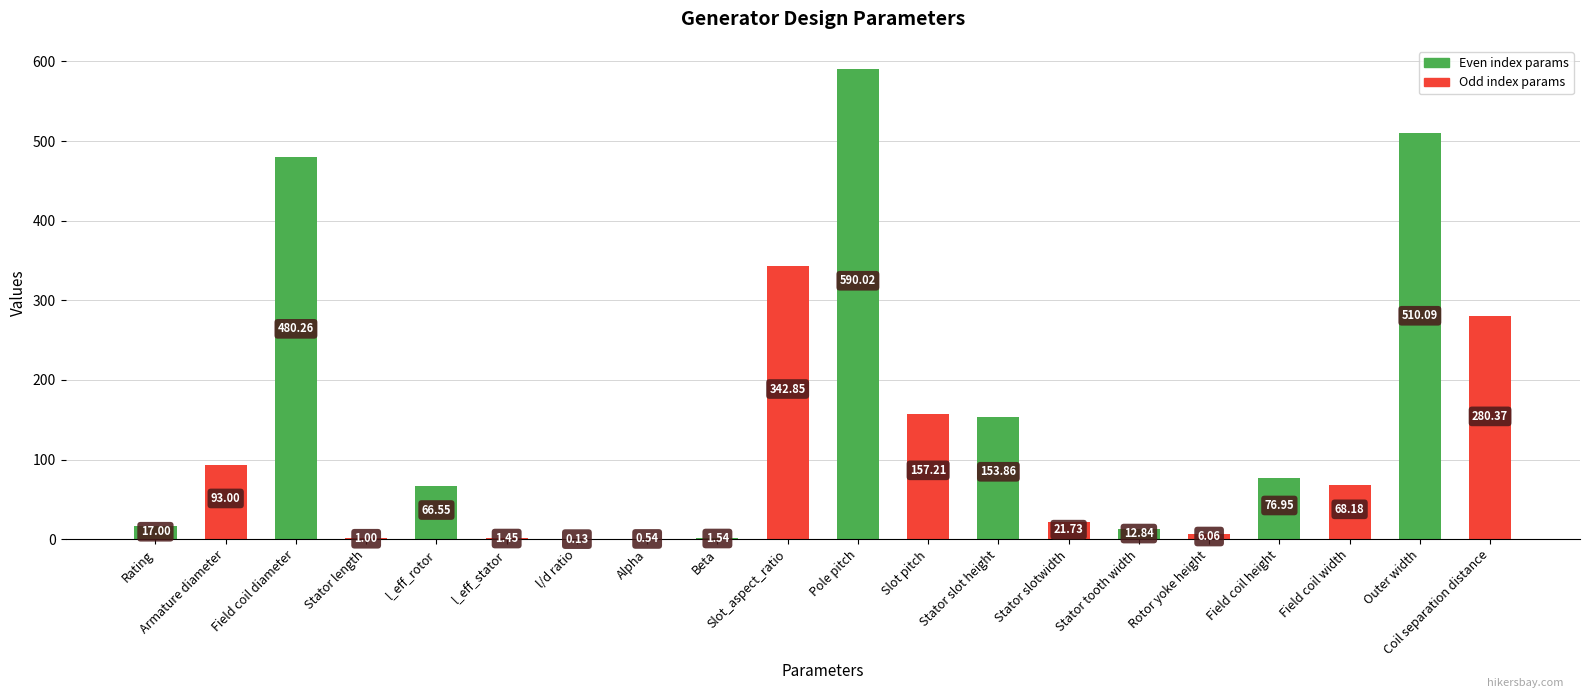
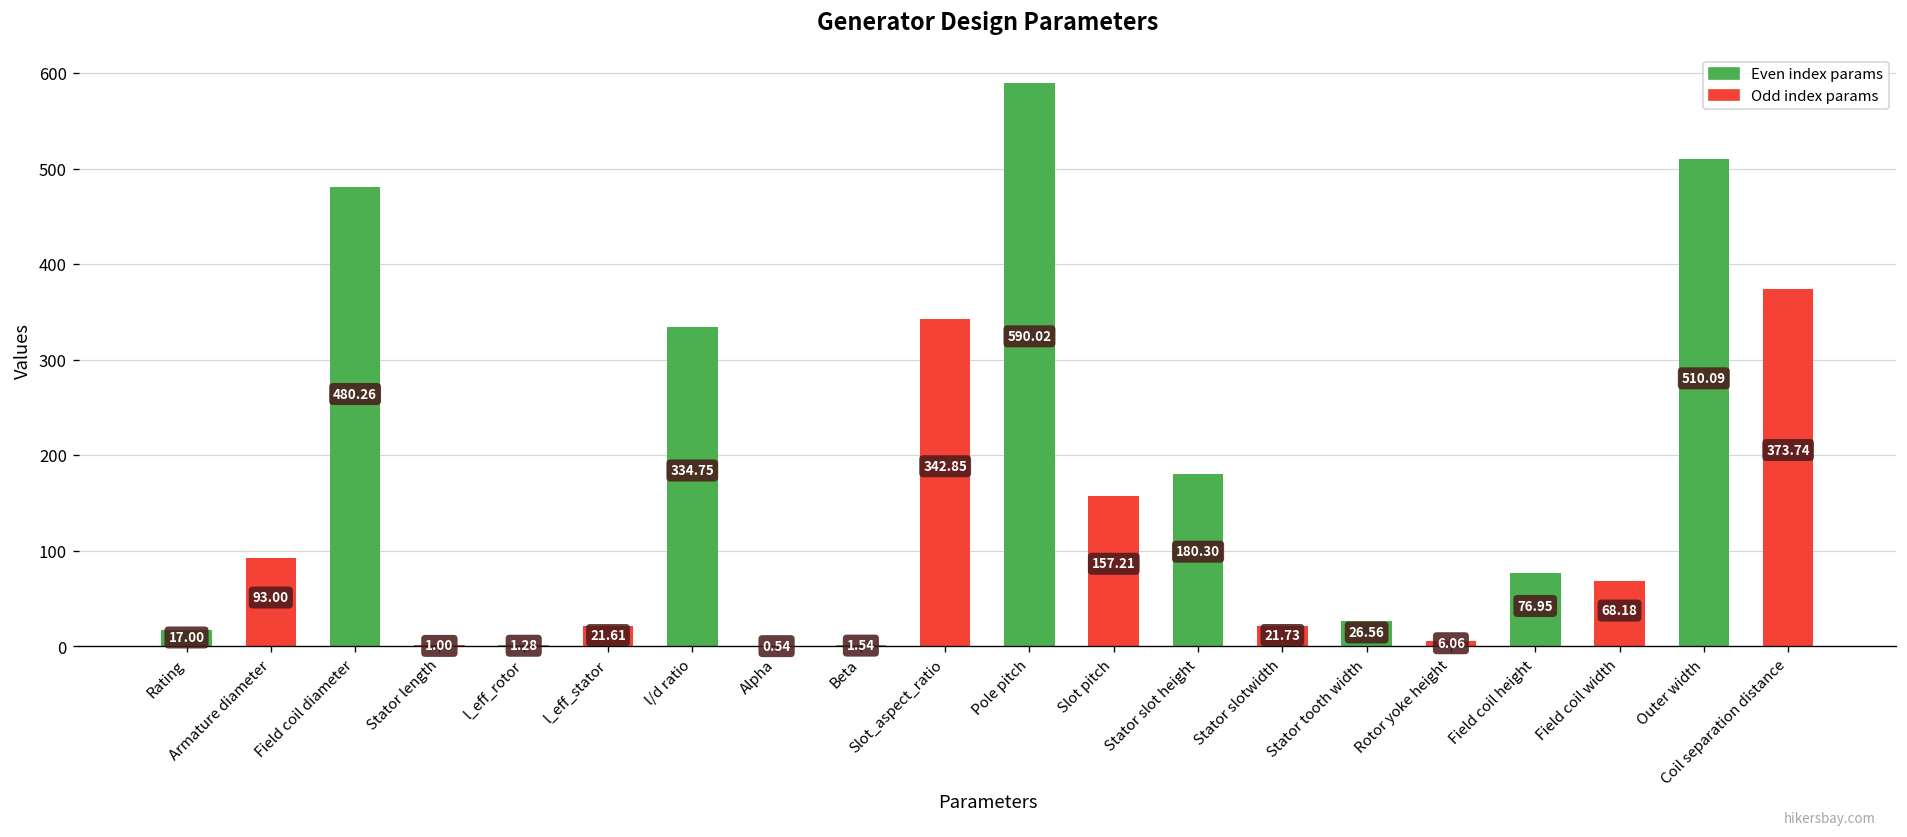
l_eff_rotor: 66.55 -> 1.28
l_eff_stator: 1.45 -> 21.61
l/d ratio: 0.13 -> 334.75
Stator slot height: 153.86 -> 180.30
Stator tooth width: 12.84 -> 26.56
Coil separation distance: 280.37 -> 373.74
